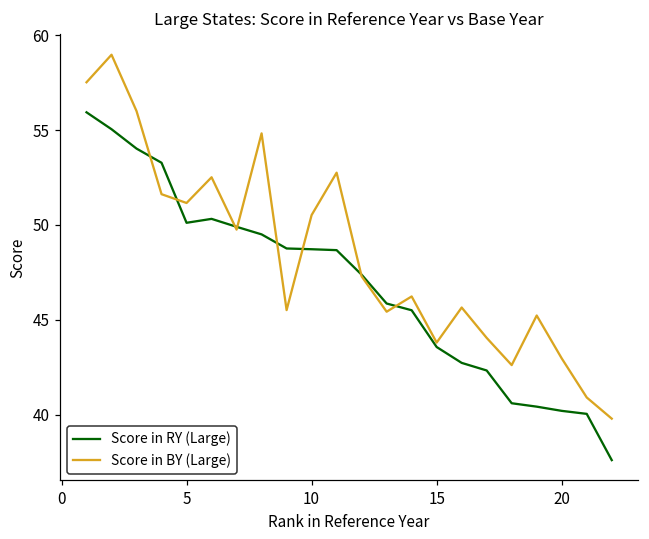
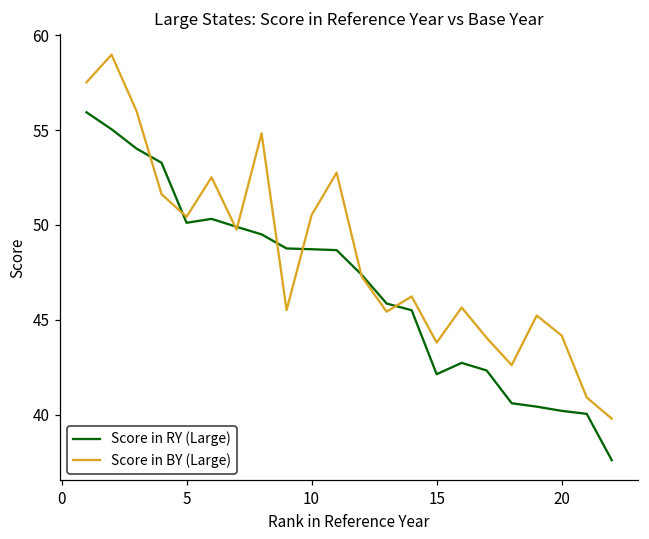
Score in BY (Large), 5: 51.2 -> 50.4
Score in RY (Large), 15: 43.6 -> 42.1
Score in BY (Large), 20: 43.0 -> 44.2
